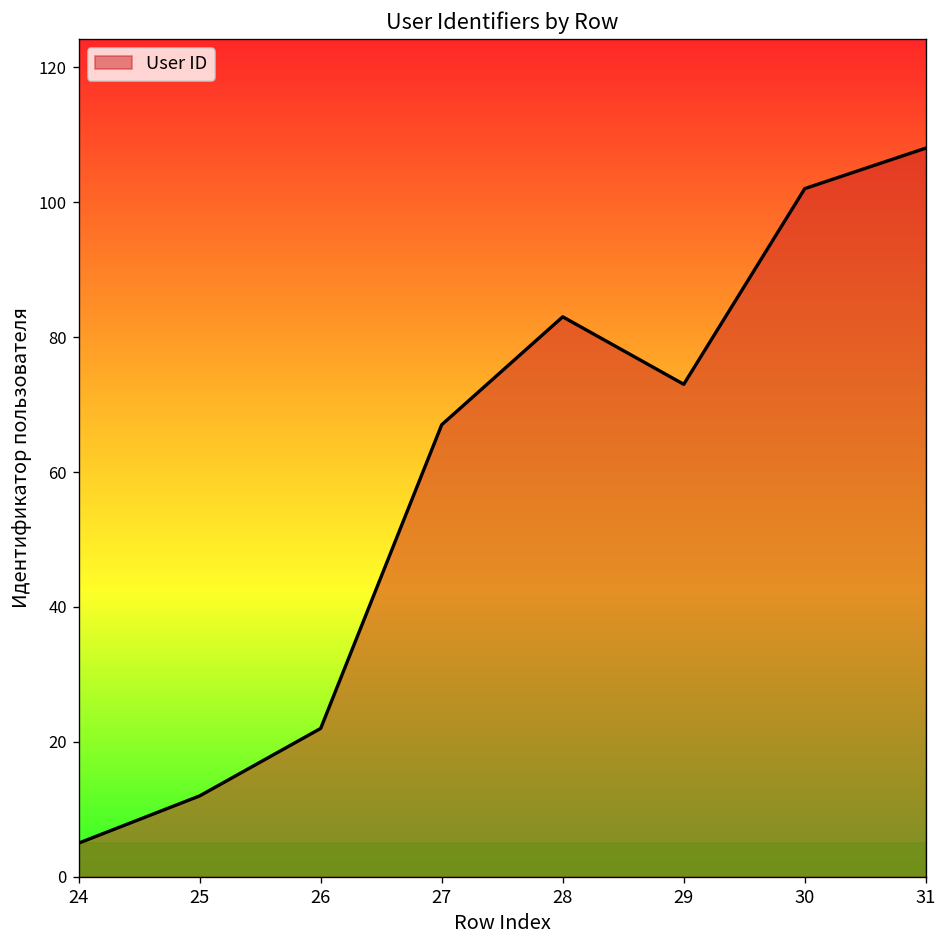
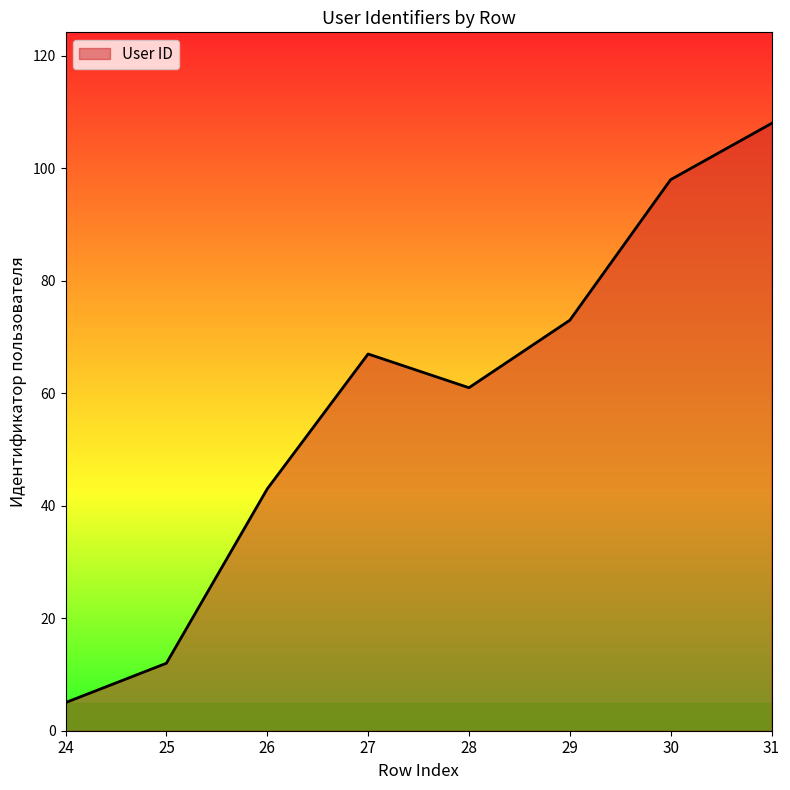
26: 22 -> 43
28: 83 -> 61
30: 102 -> 98
